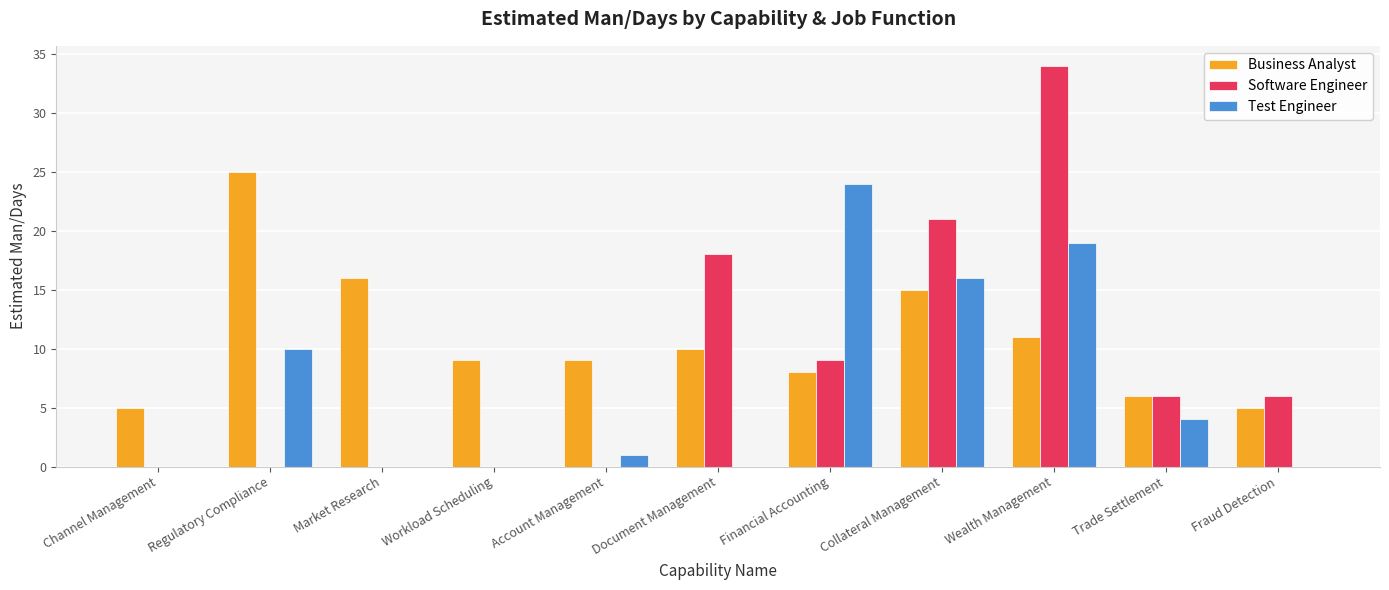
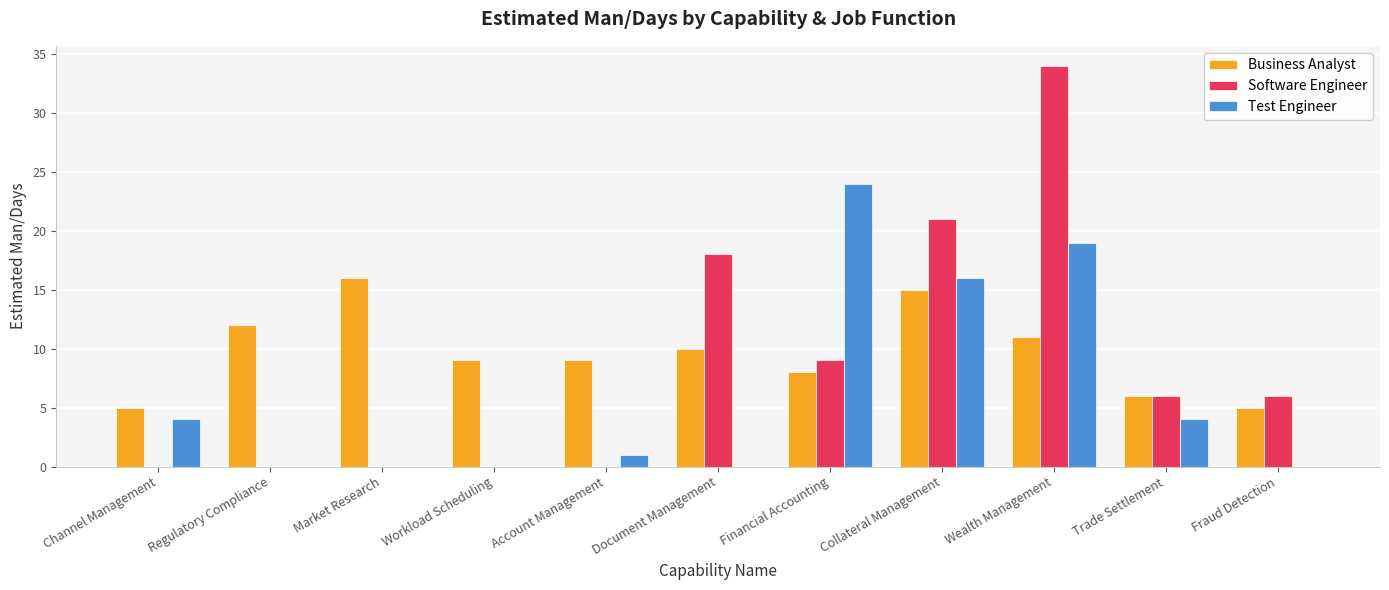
Test Engineer, Channel Management: 0 -> 4
Business Analyst, Regulatory Compliance: 25 -> 12
Test Engineer, Regulatory Compliance: 10 -> 0
